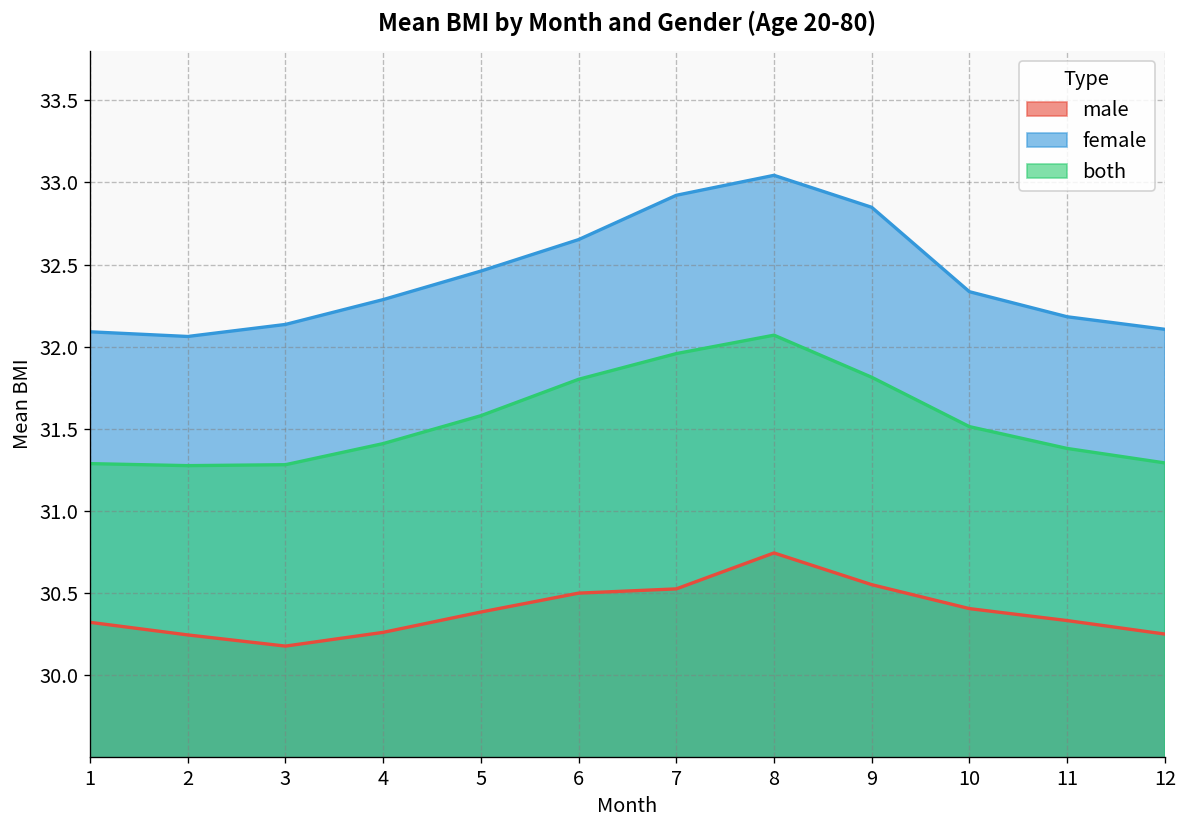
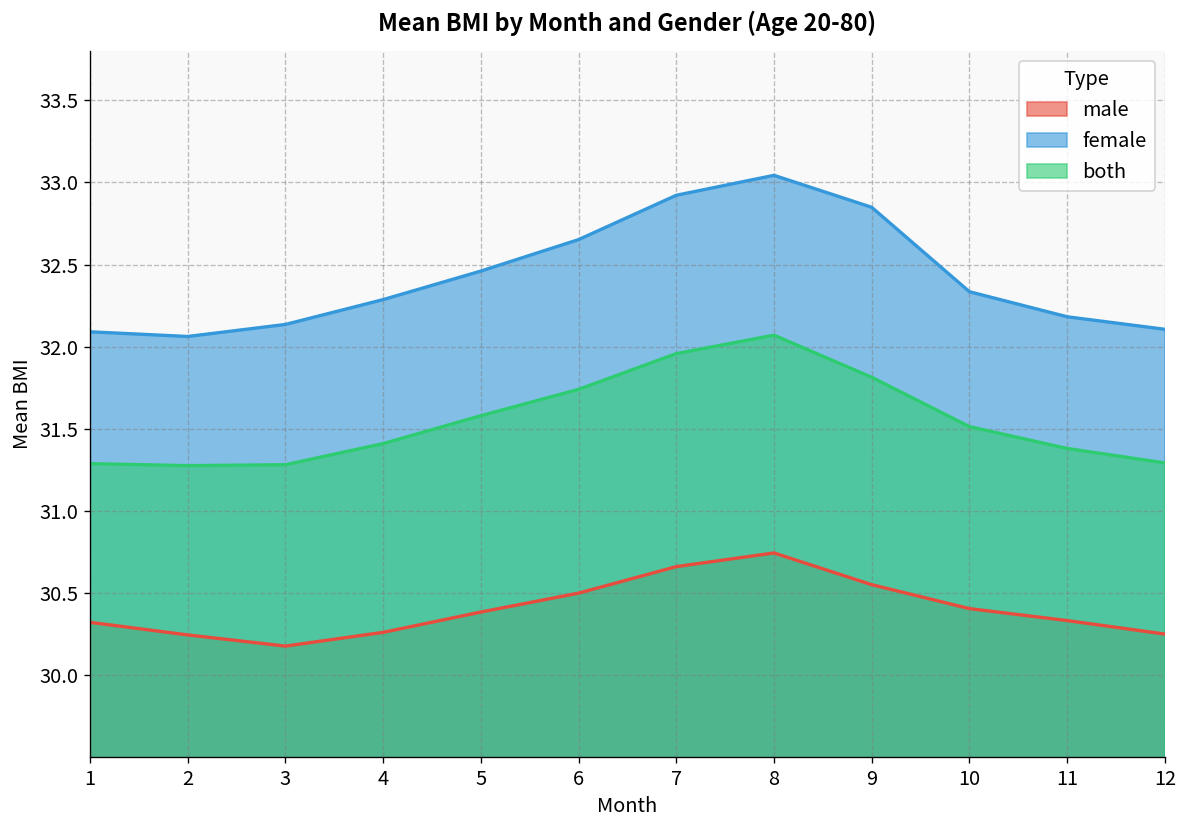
both, 6: 31.80 -> 31.74
male, 7: 30.52 -> 30.66
